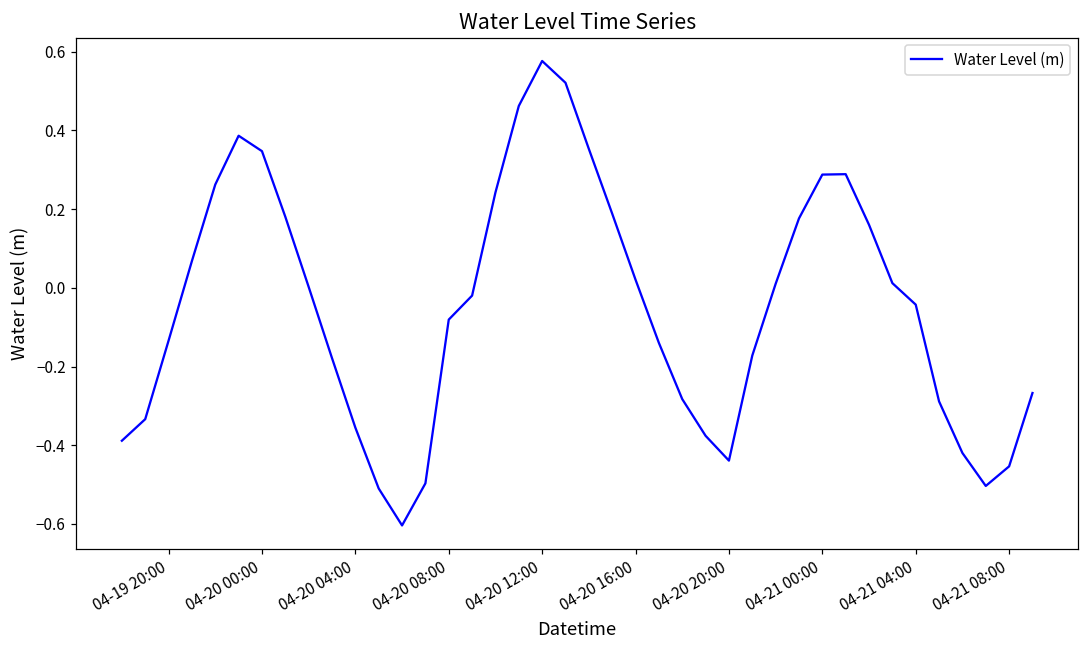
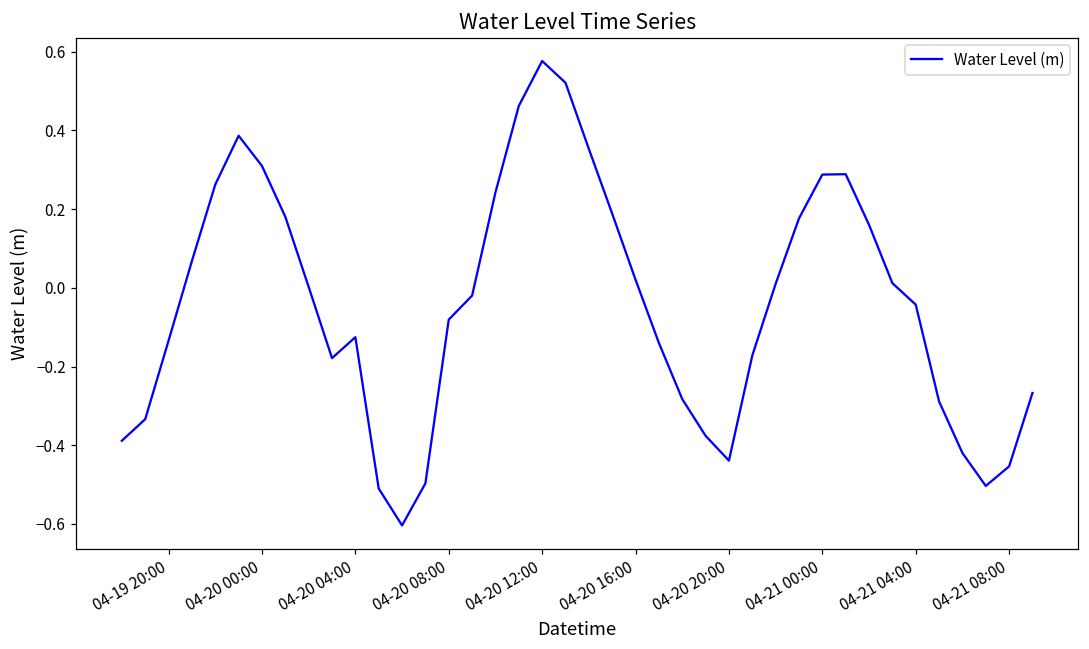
04-20 00:00: 0.35 -> 0.31
04-20 04:00: -0.36 -> -0.13
